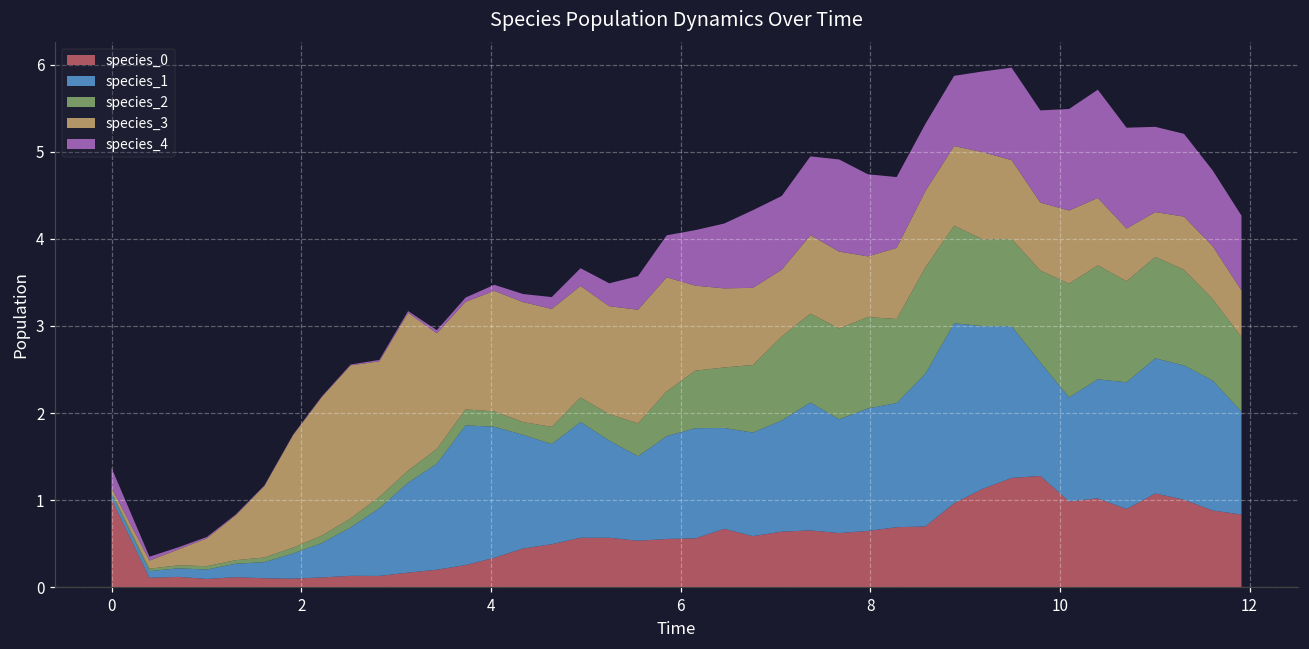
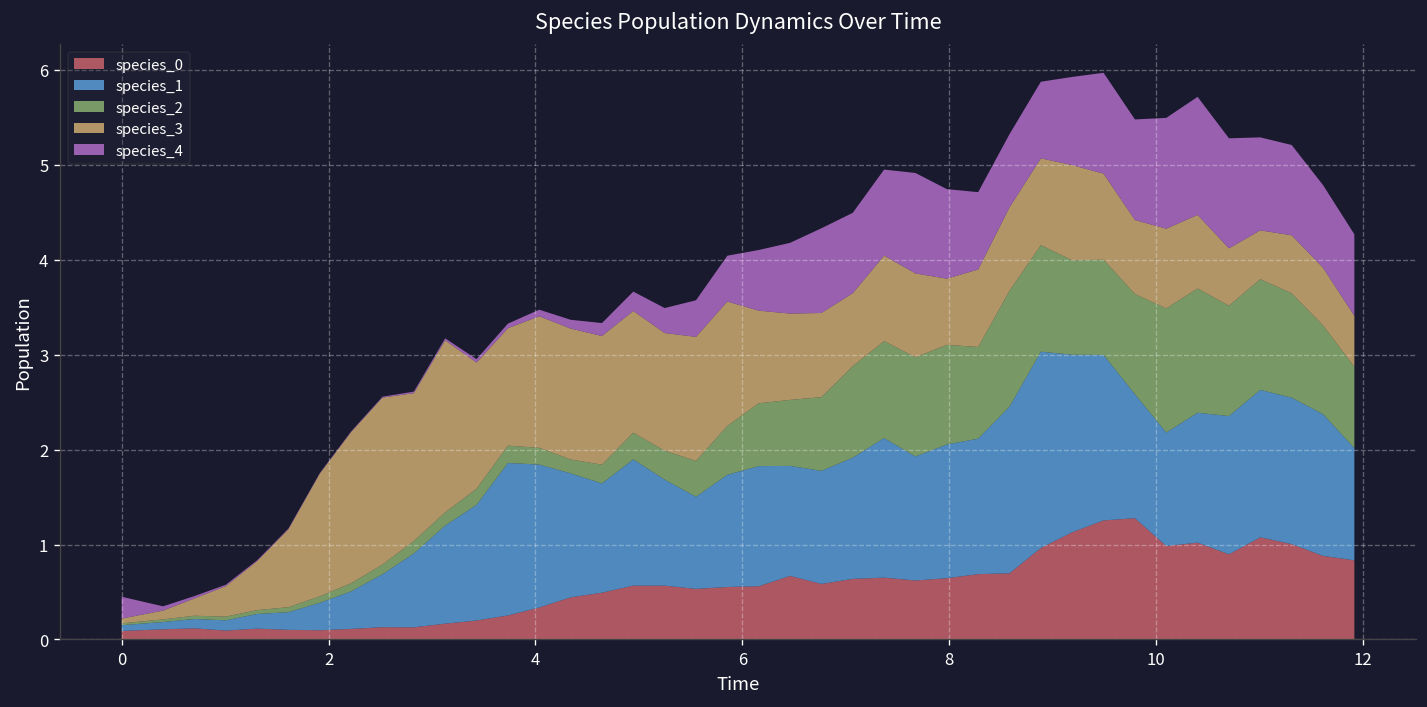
species_0, 0: 1.0 -> 0.1
